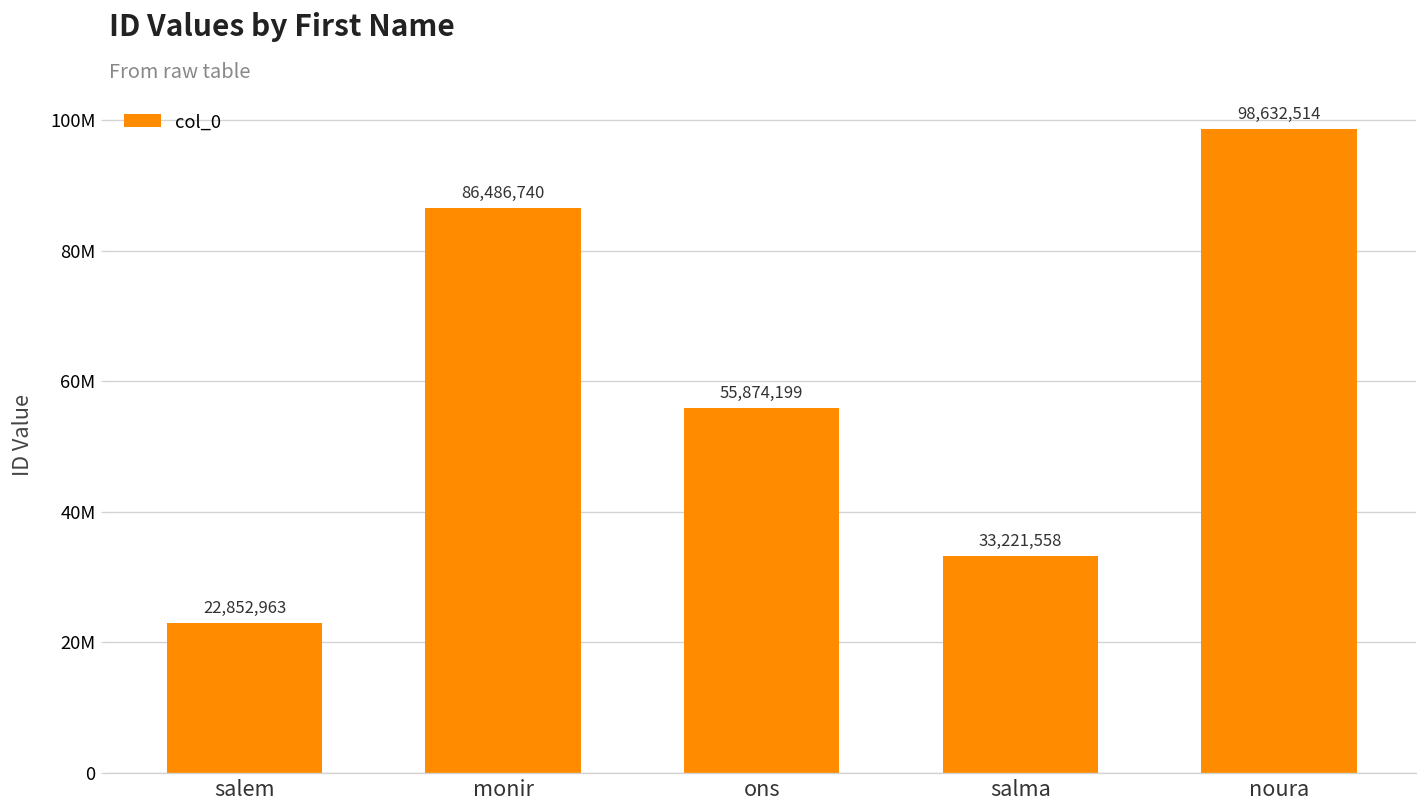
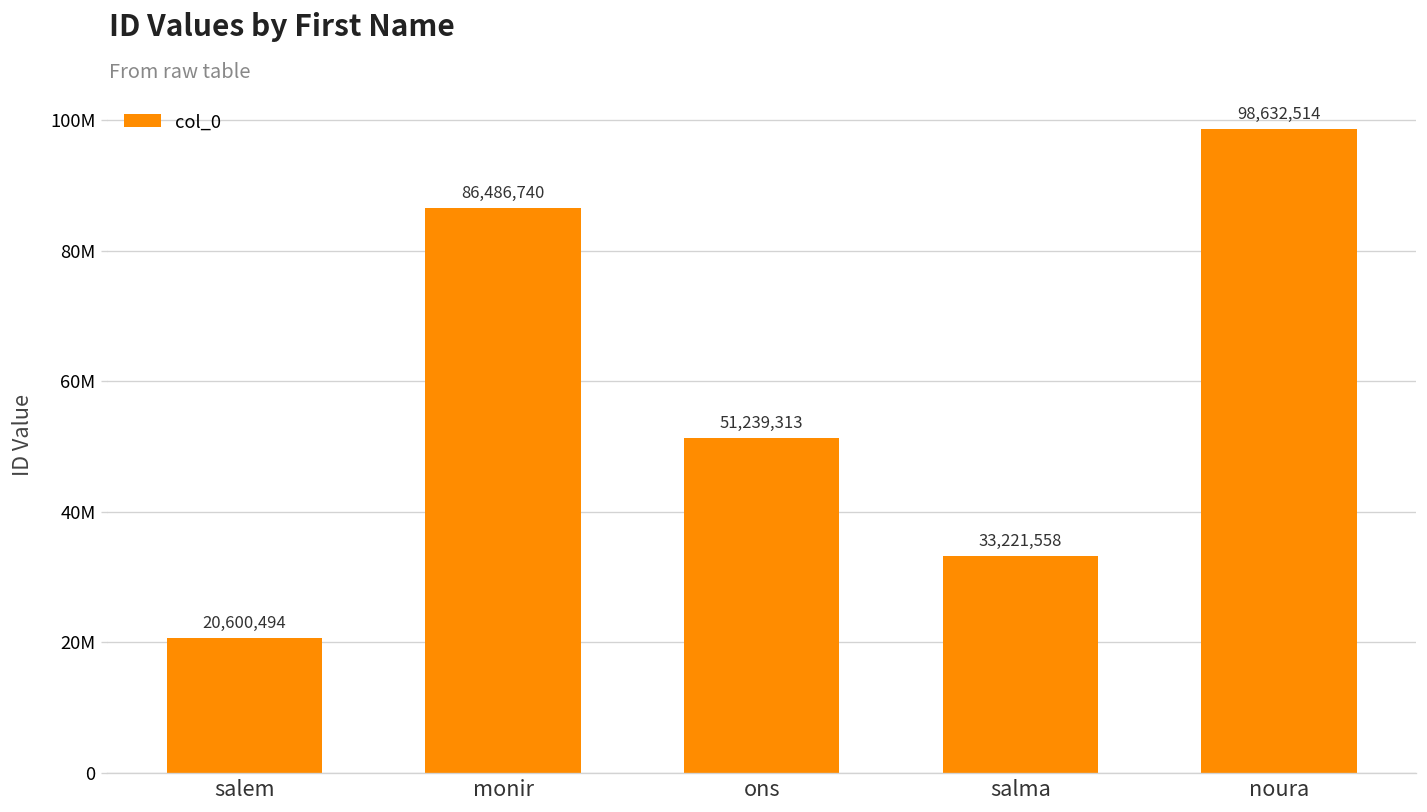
salem: 22,852,963 -> 20,600,494
ons: 55,874,199 -> 51,239,313
